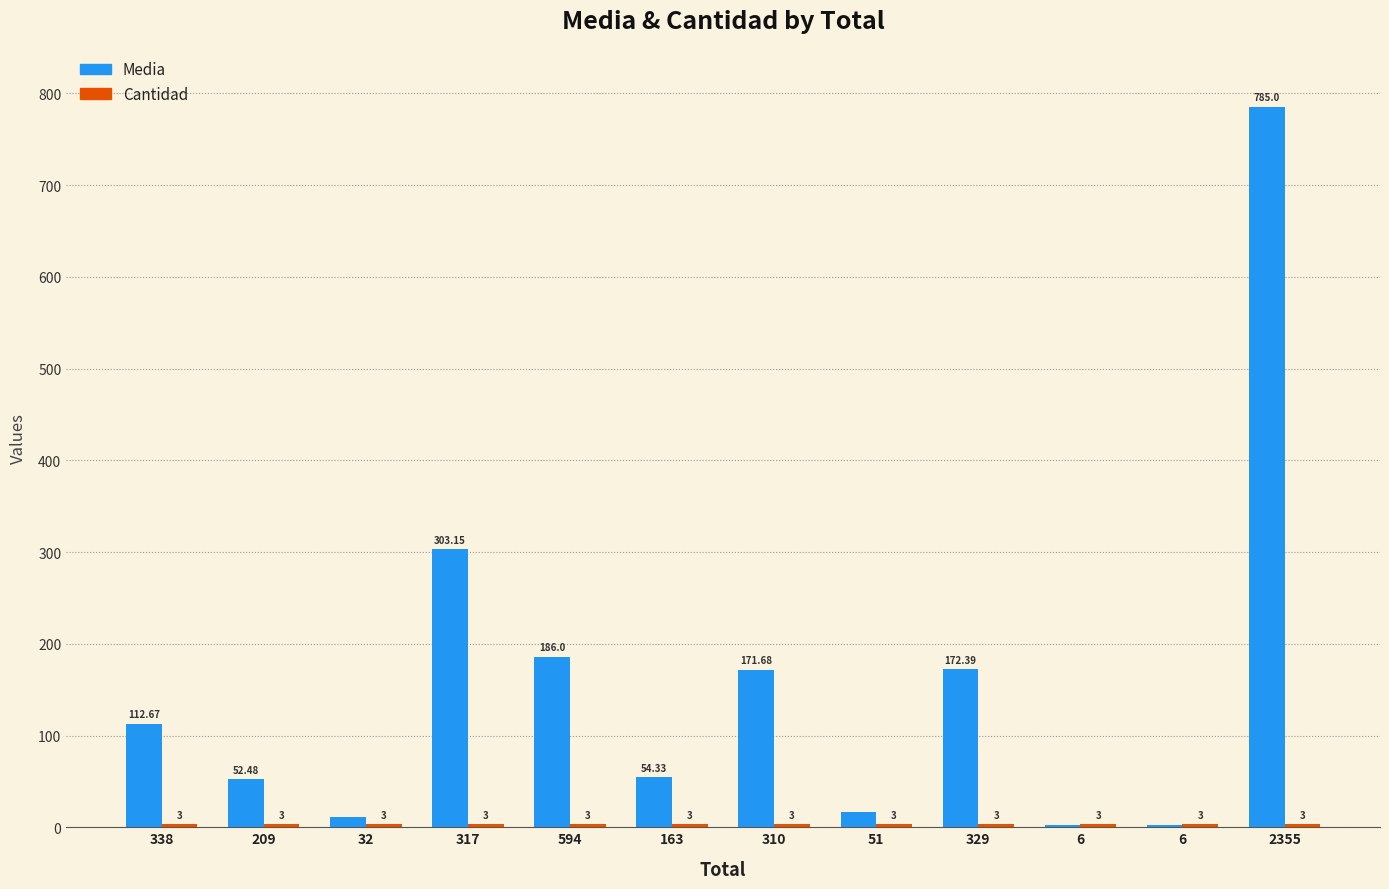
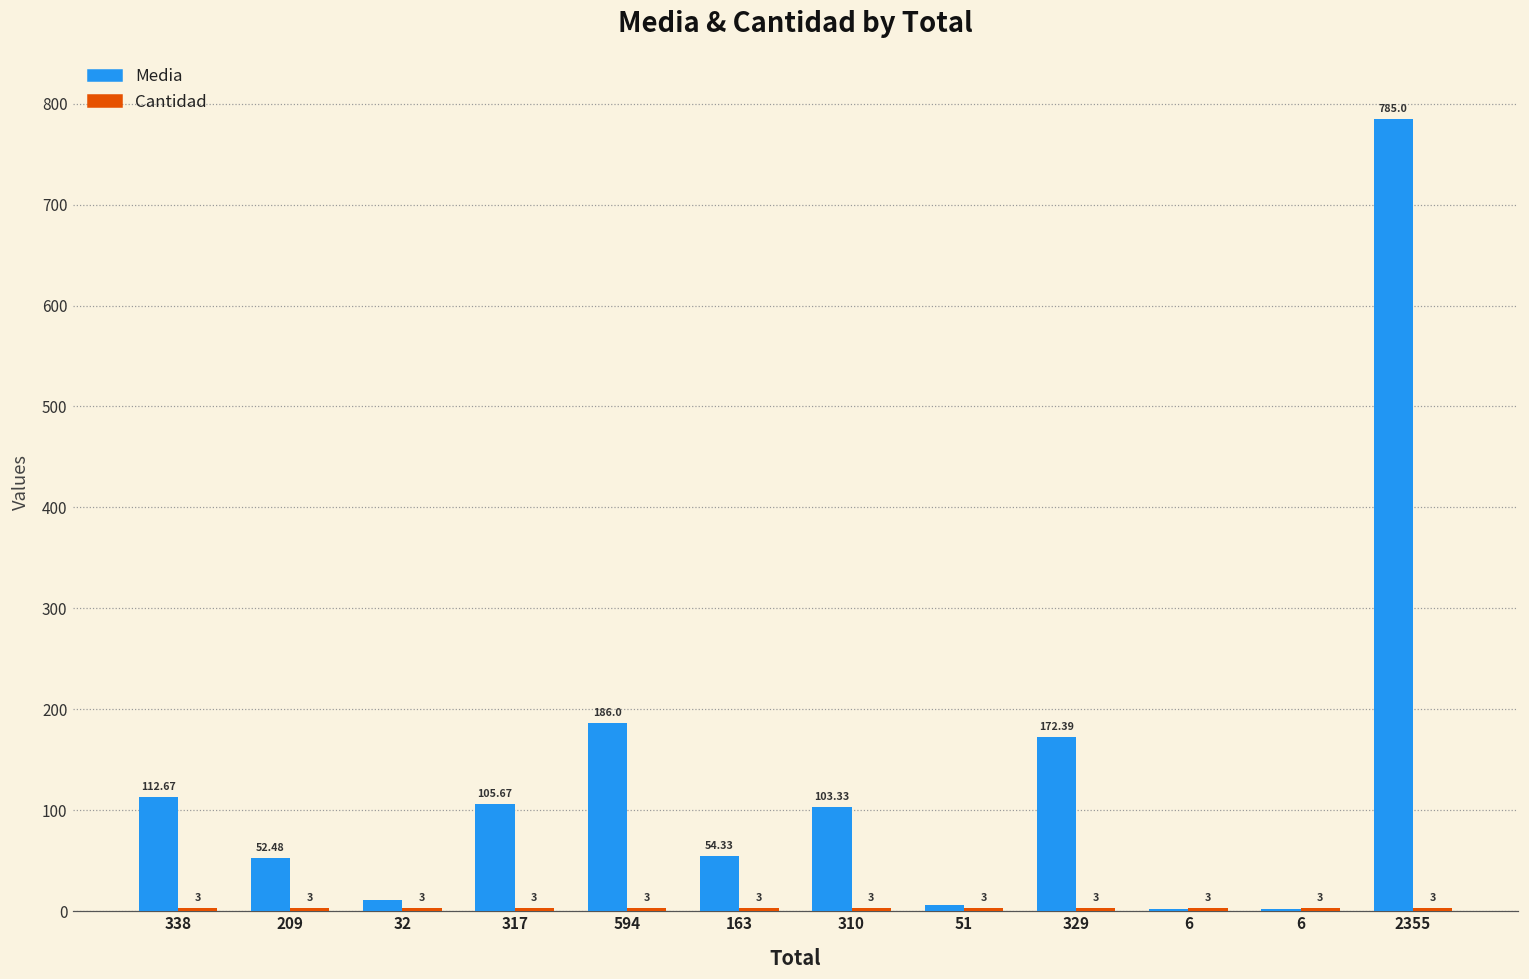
Media, 317: 303.15 -> 105.67
Media, 310: 171.68 -> 103.33
Media, 51: 20 -> 10
